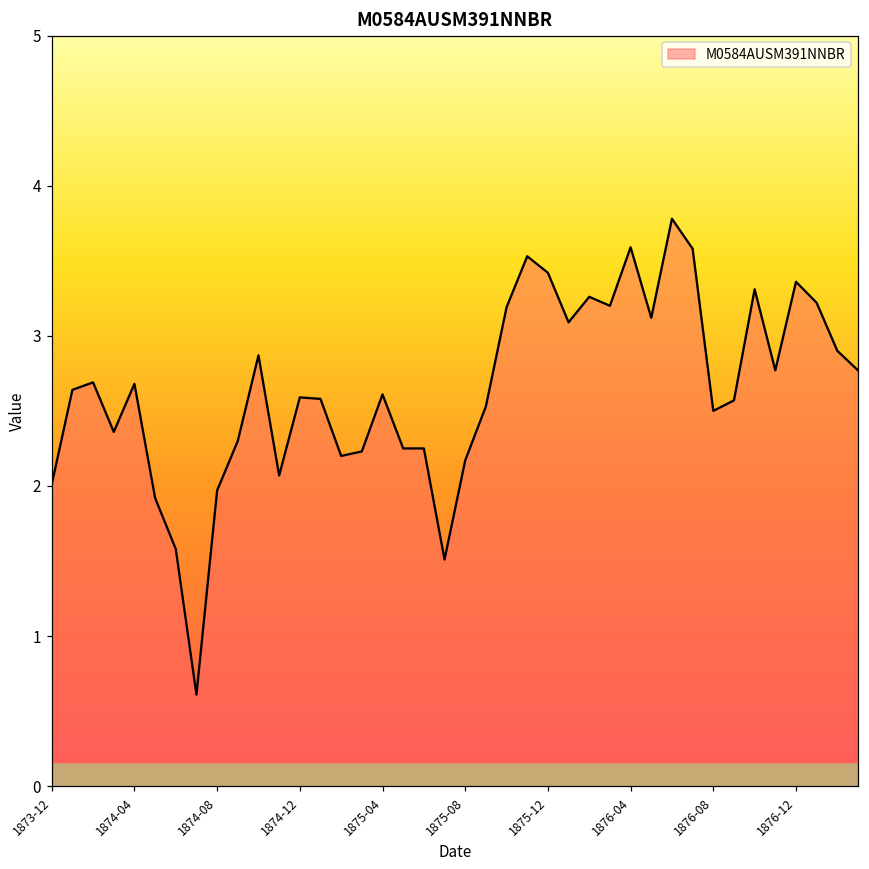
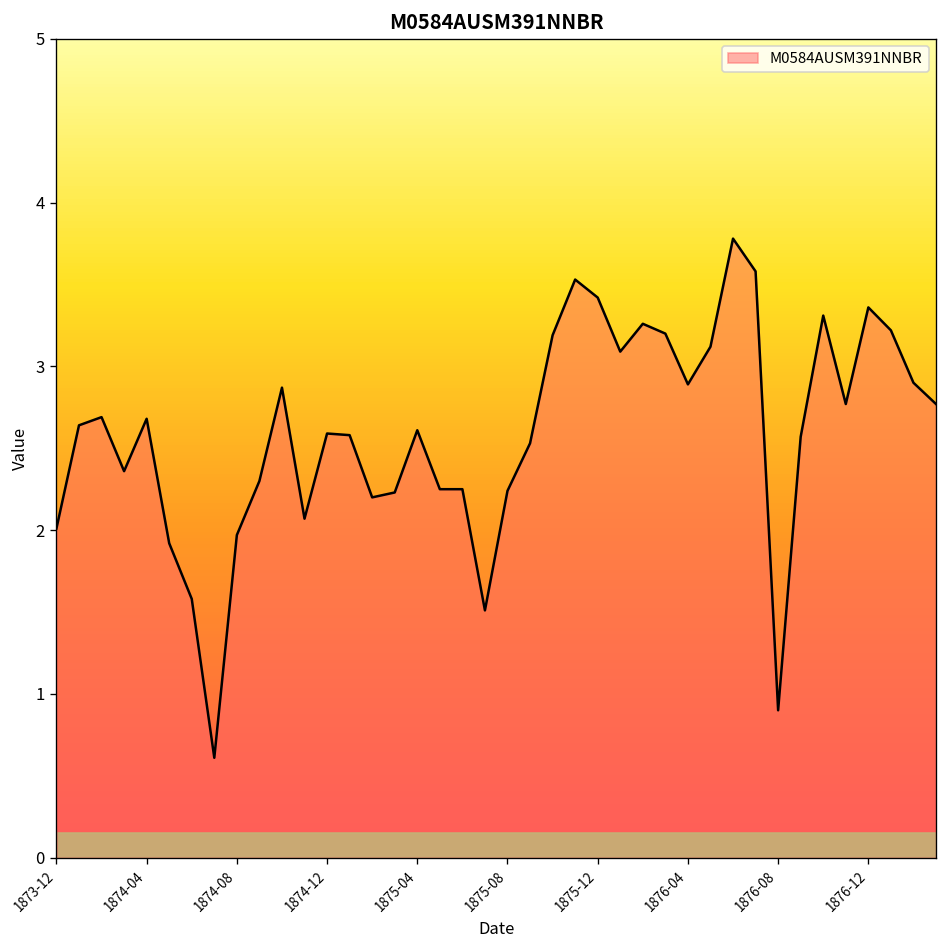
1875-08: 2.17 -> 2.24
1876-04: 3.59 -> 2.89
1876-08: 2.5 -> 0.9
